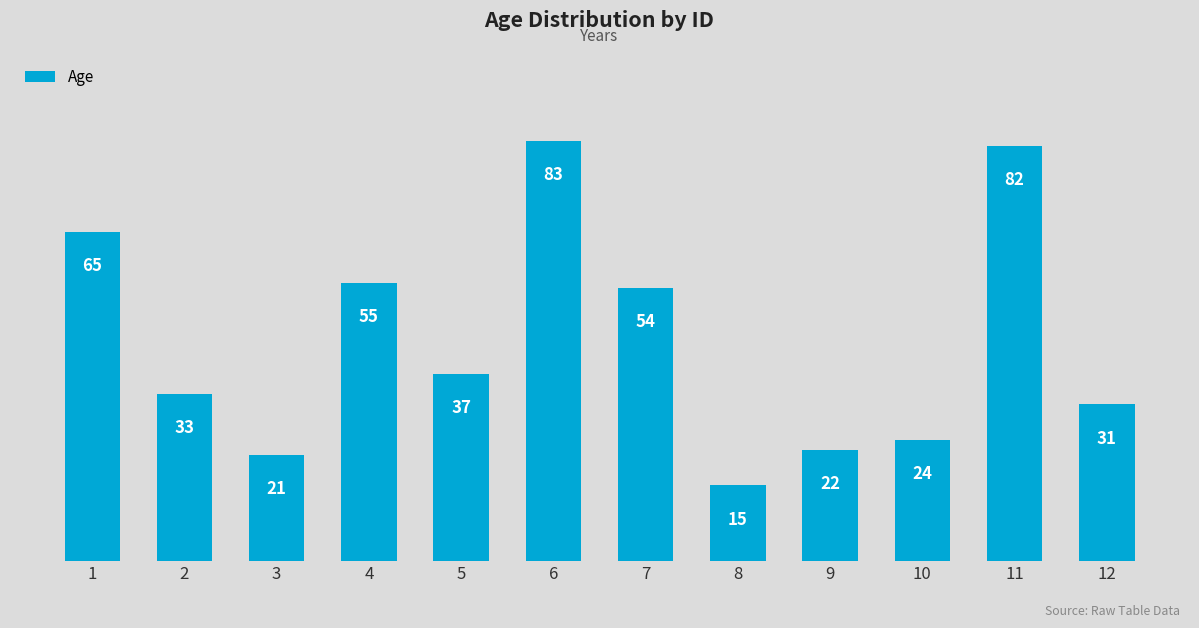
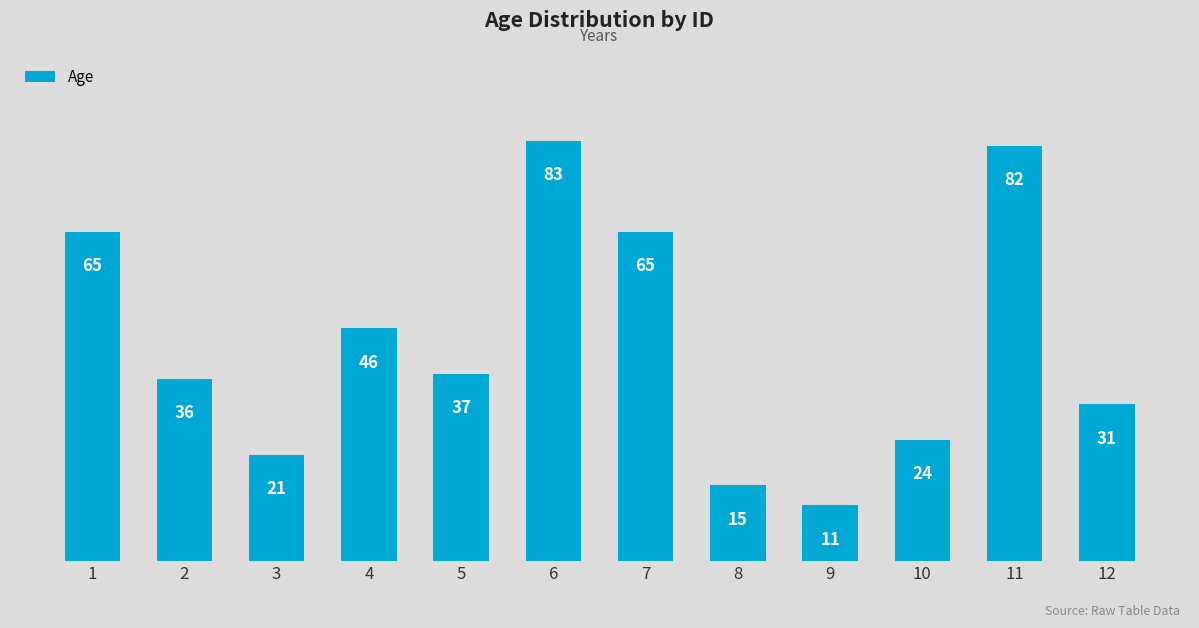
2: 33 -> 36
4: 55 -> 46
7: 54 -> 65
9: 22 -> 11
